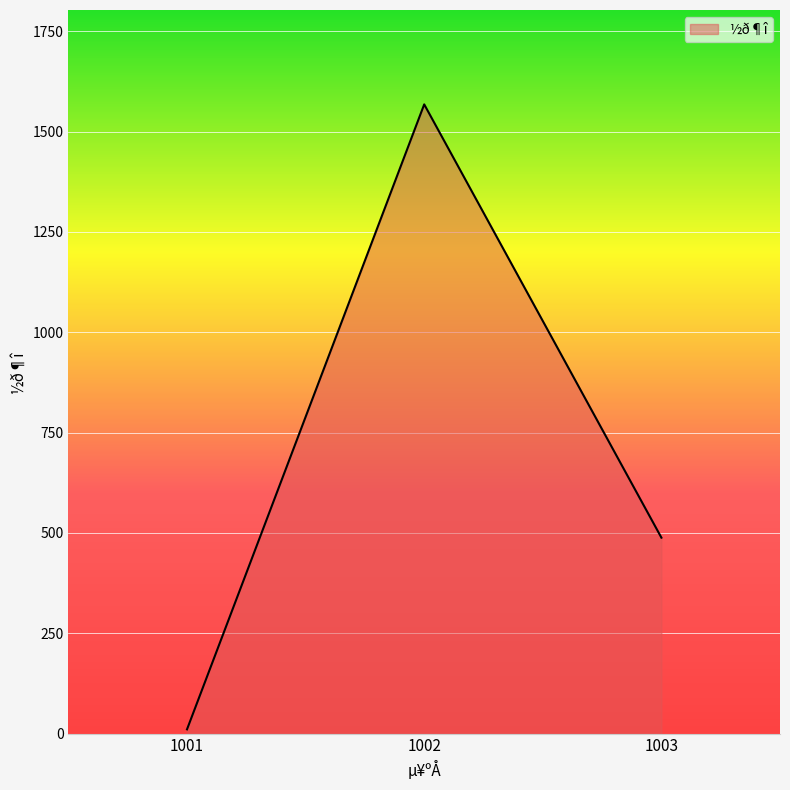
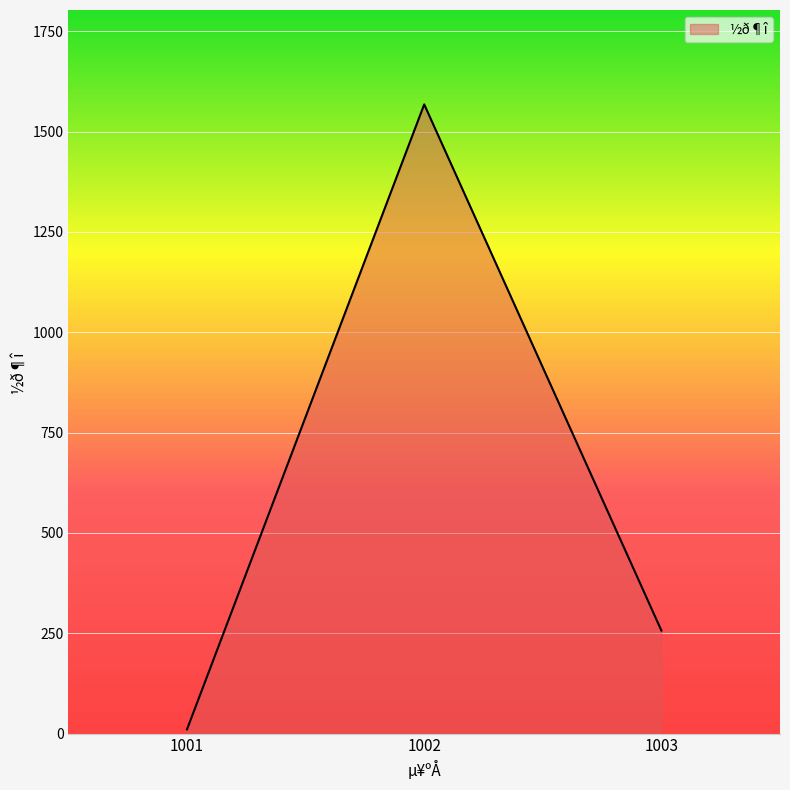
1003: 490 -> 260
